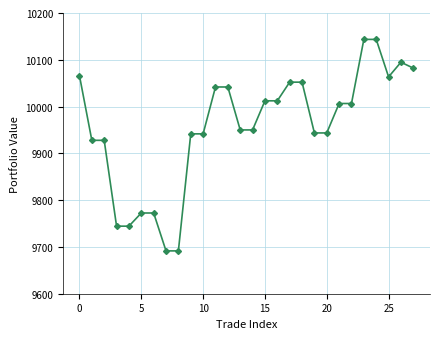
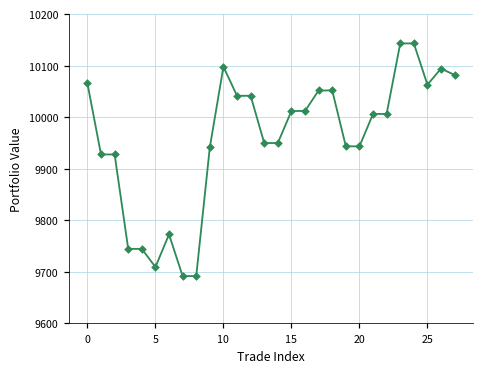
5: 9770 -> 9710
10: 9940 -> 10100
